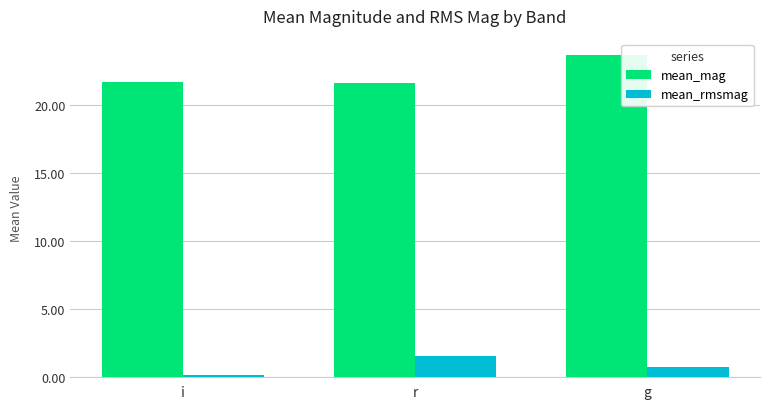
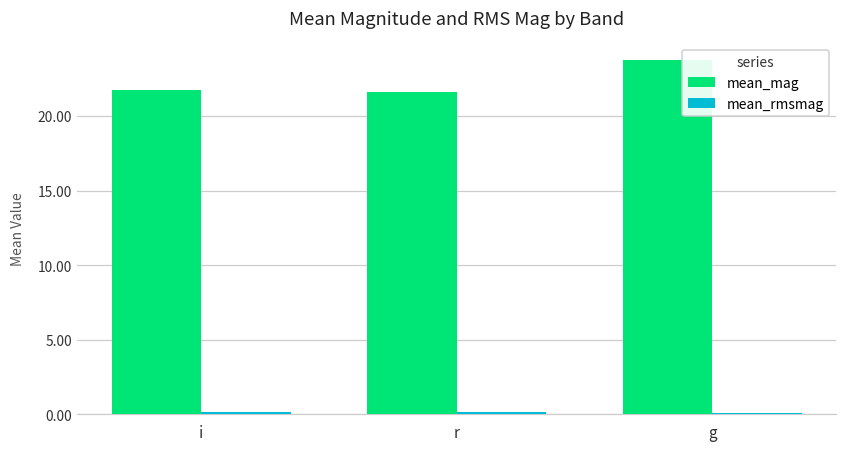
mean_rmsmag, r: 1.5 -> 0.1
mean_rmsmag, g: 0.7 -> 0.1
